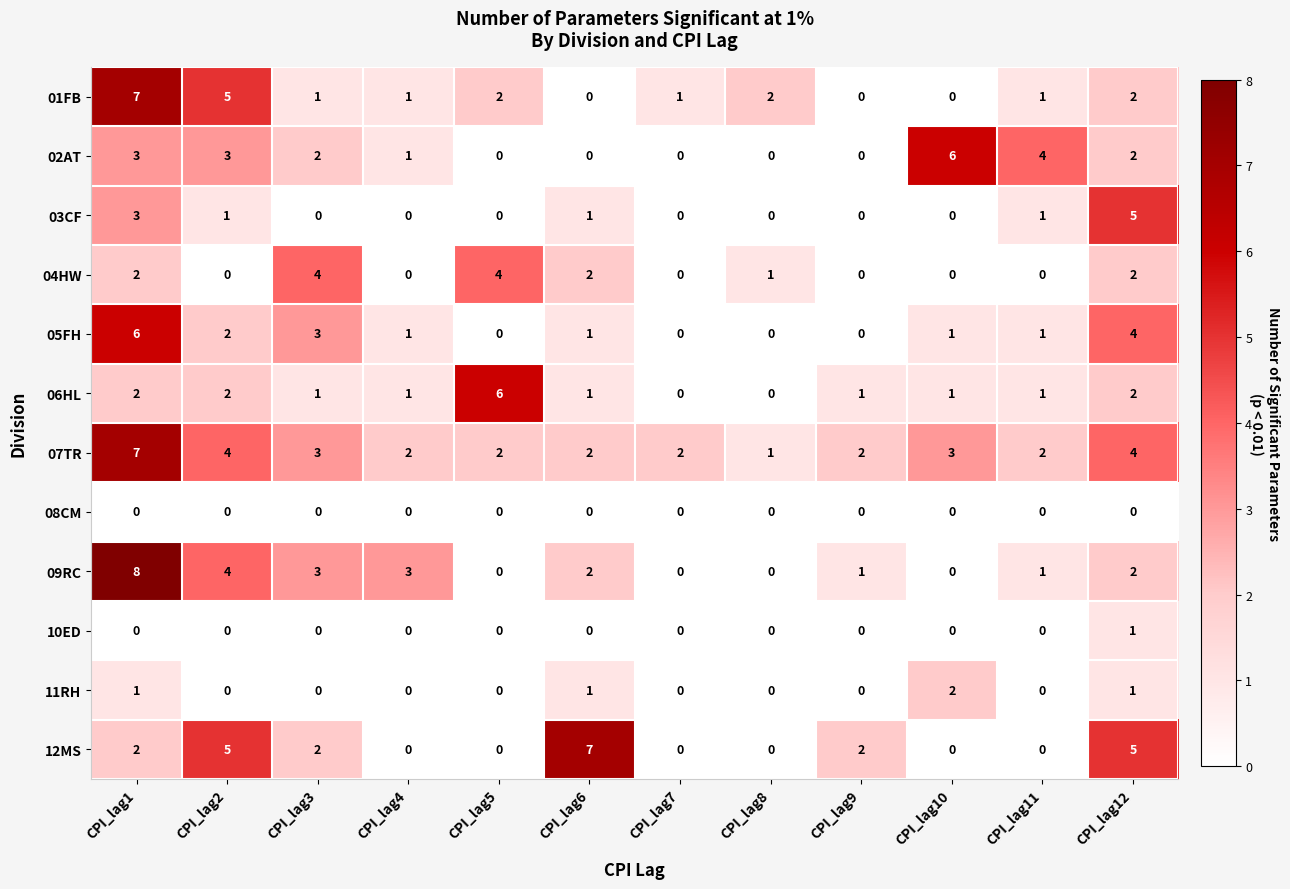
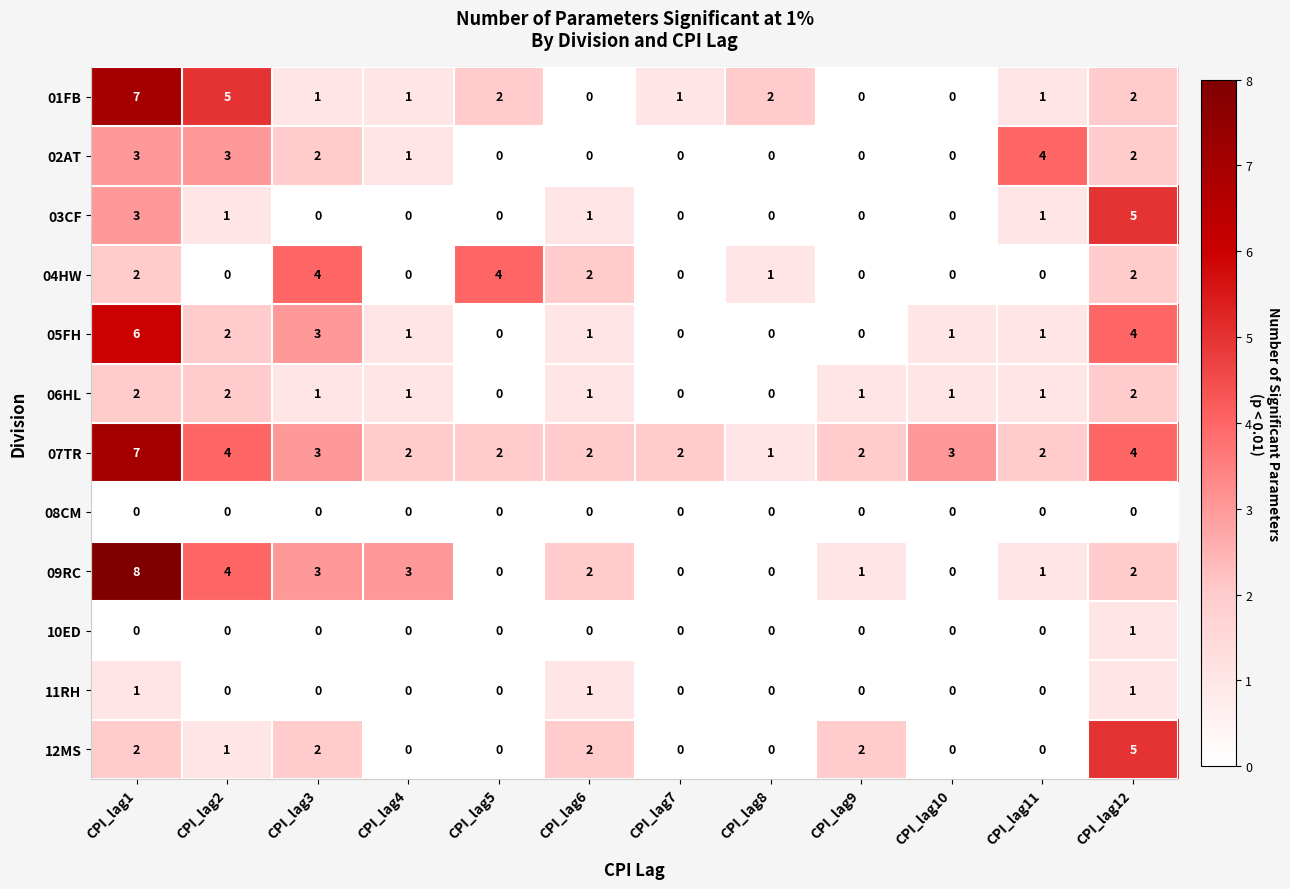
02AT, CPI_lag10: 6 -> 0
06HL, CPI_lag5: 6 -> 0
11RH, CPI_lag10: 2 -> 0
12MS, CPI_lag2: 5 -> 1
12MS, CPI_lag6: 7 -> 2
